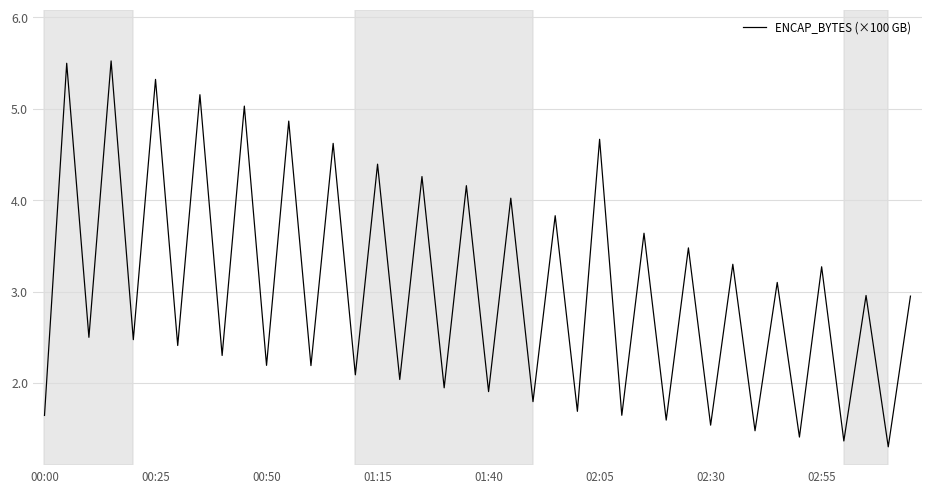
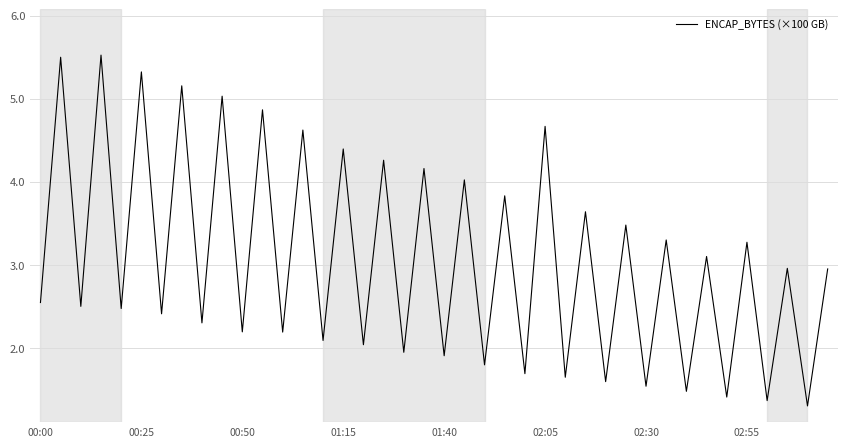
00:00: 1.6 -> 2.5
